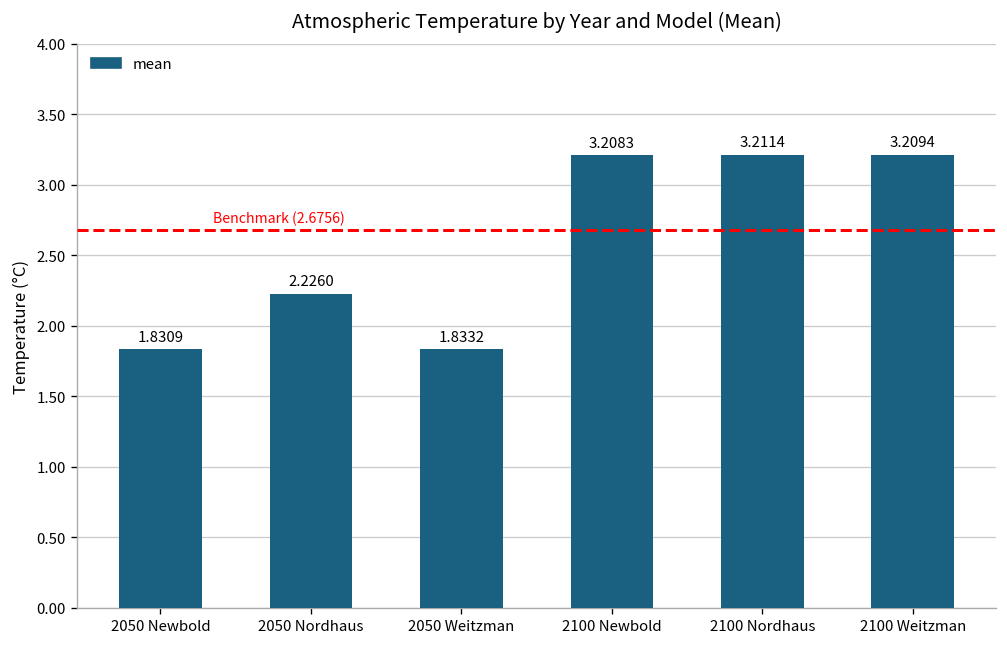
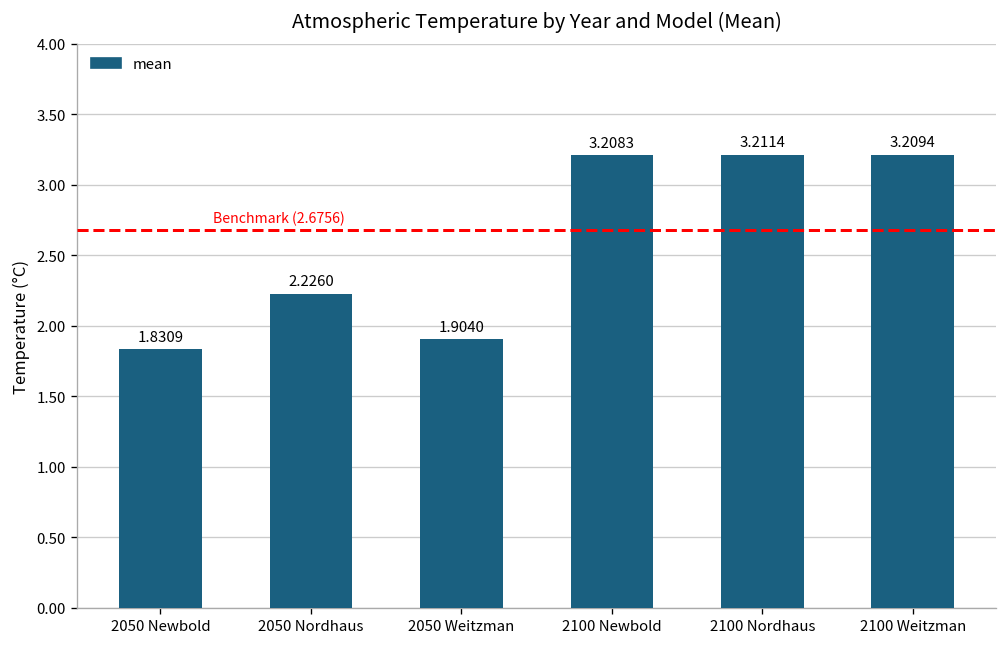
2050 Weitzman: 1.8332 -> 1.9040
